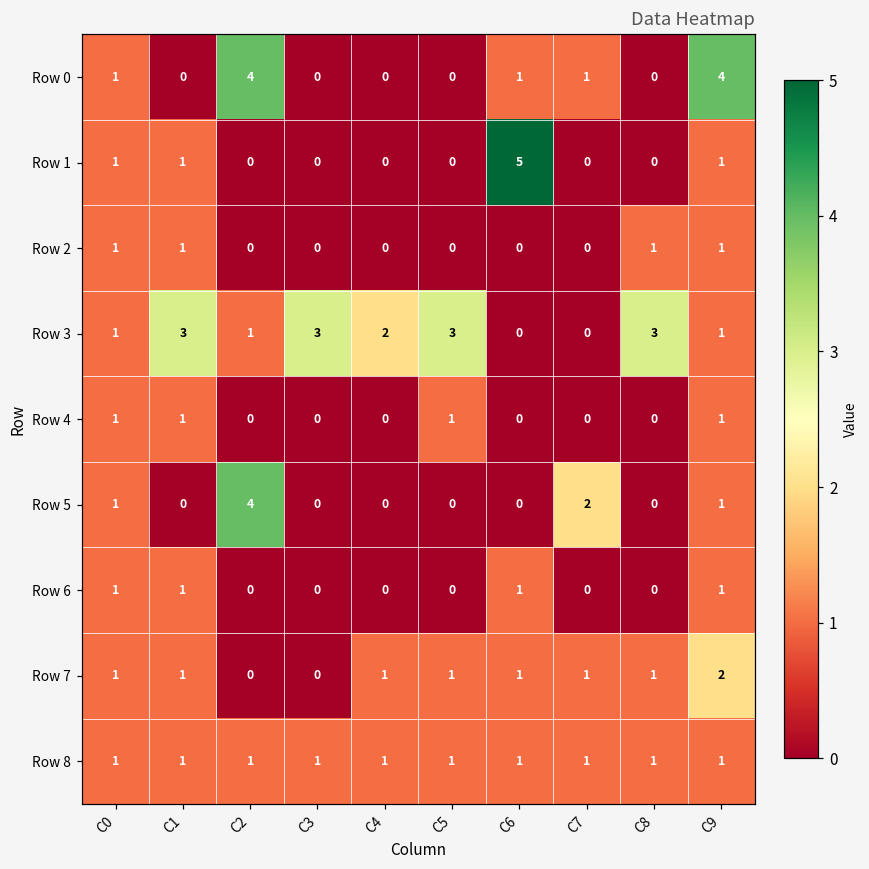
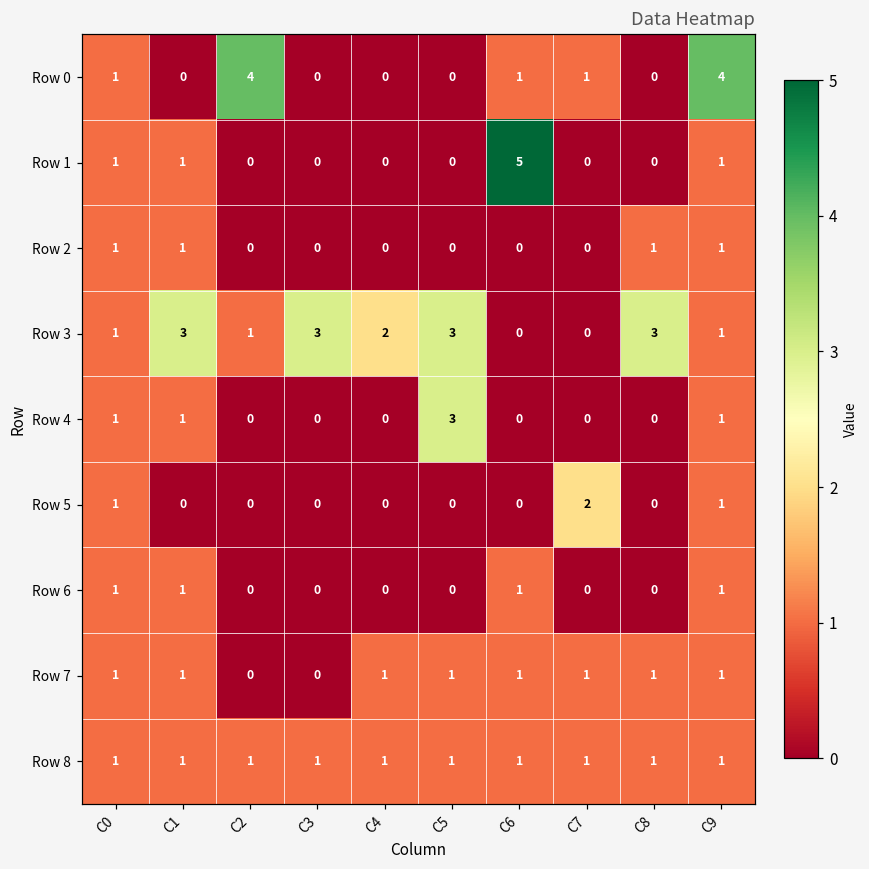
Row 4, C5: 1 -> 3
Row 5, C2: 4 -> 0
Row 7, C9: 2 -> 1
